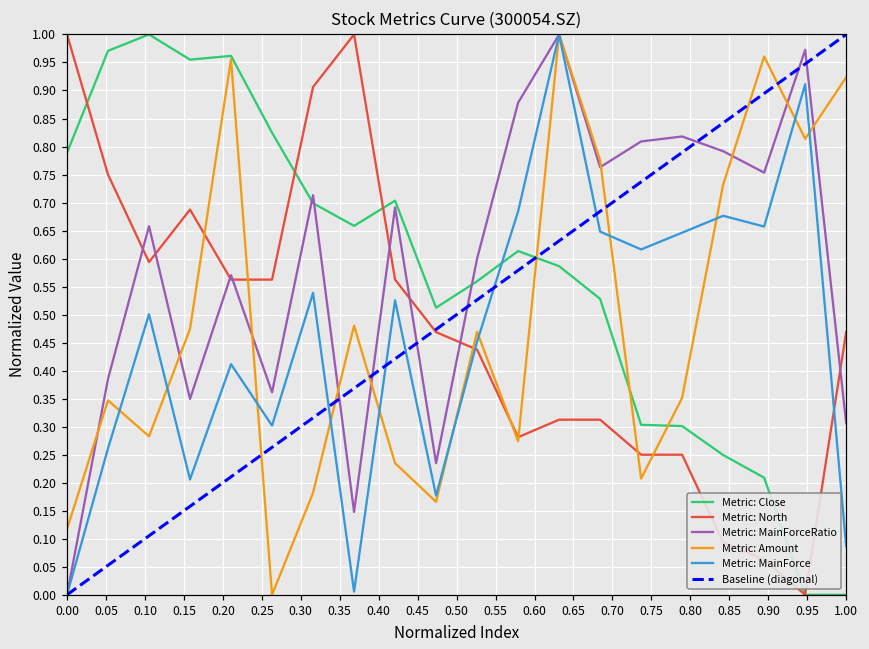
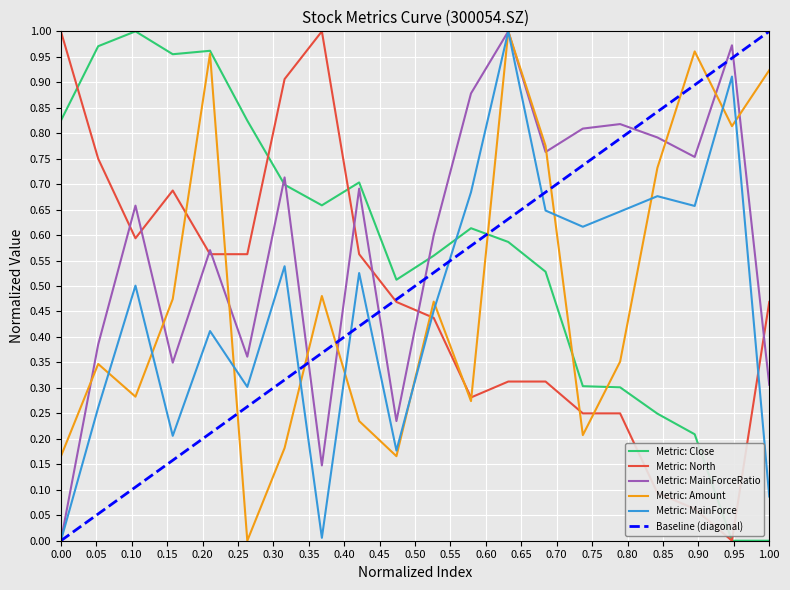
Metric: Close, 0.00: 0.79 -> 0.82
Metric: Amount, 0.00: 0.12 -> 0.17
